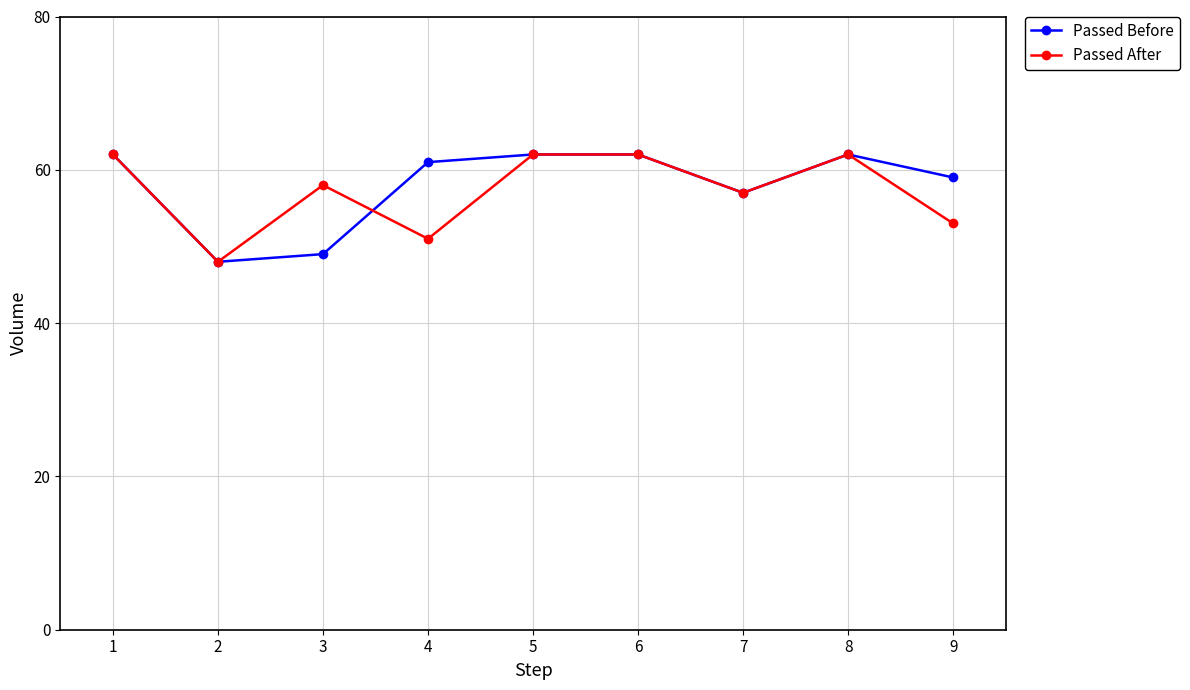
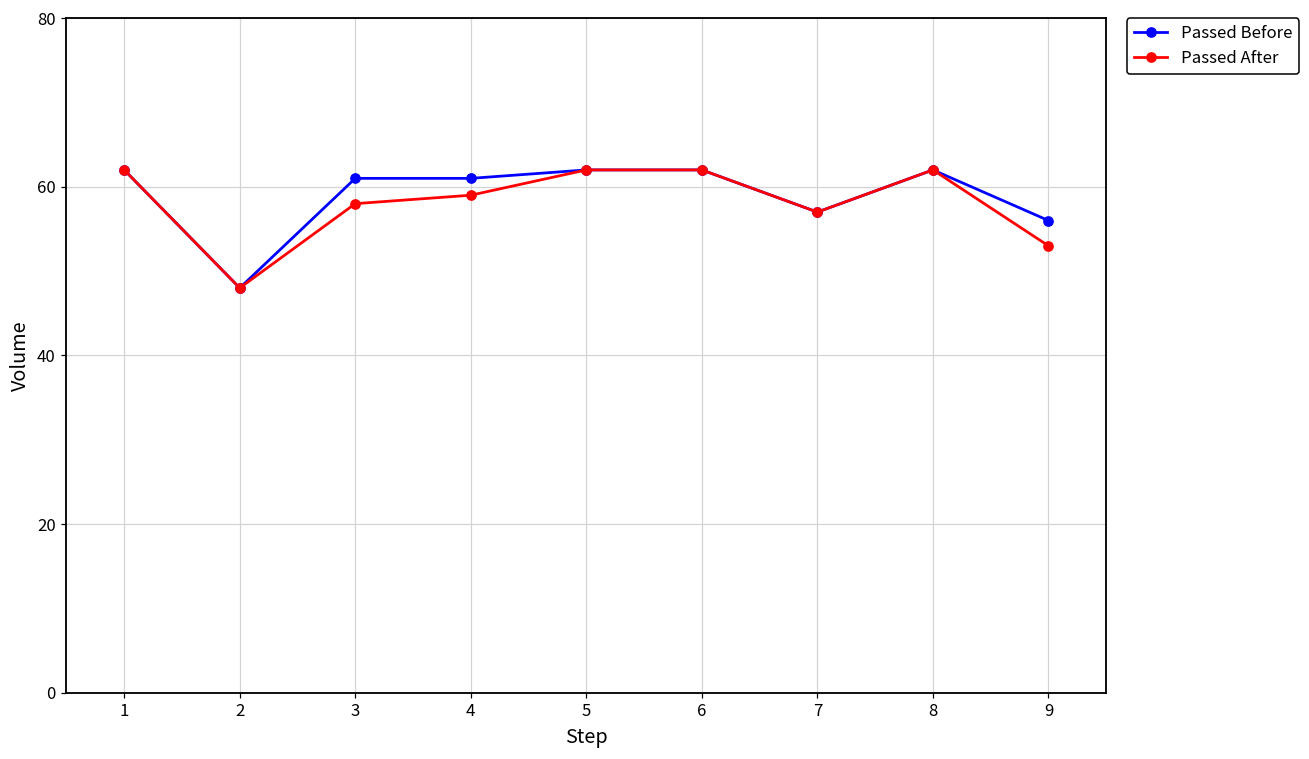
Passed Before, 3: 49 -> 61
Passed After, 4: 51 -> 59
Passed Before, 9: 59 -> 56
